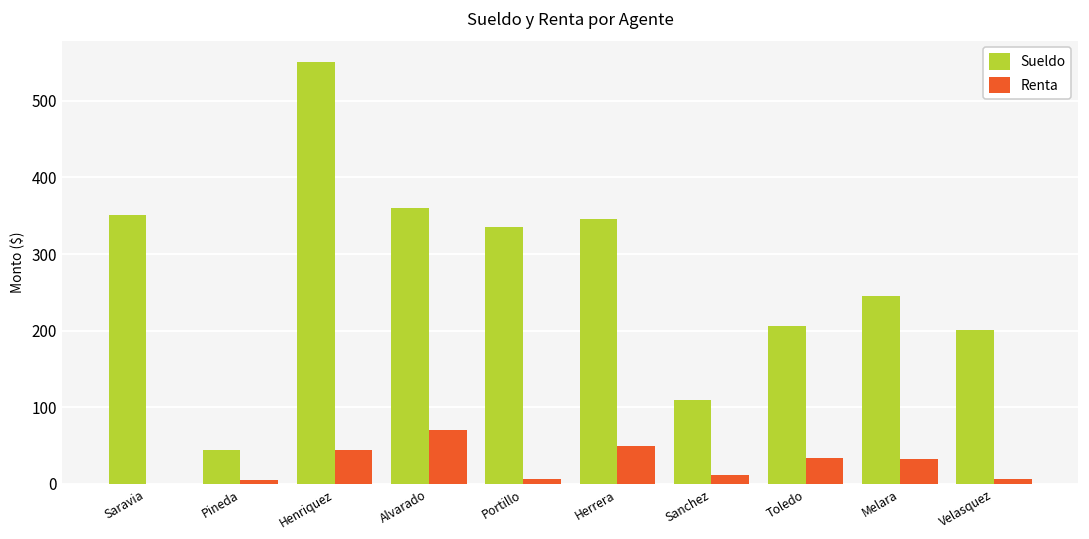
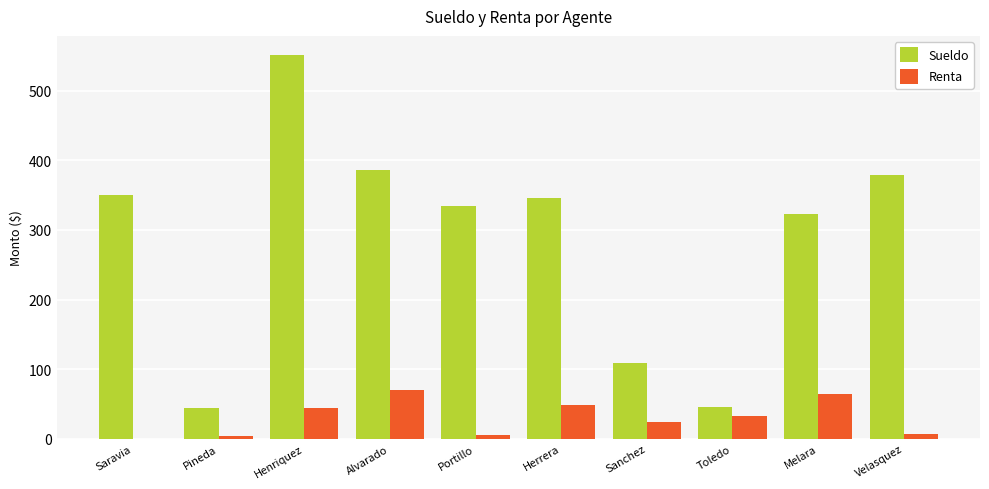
Sueldo, Alvarado: 360 -> 390
Renta, Sanchez: 10 -> 20
Sueldo, Toledo: 210 -> 50
Sueldo, Melara: 250 -> 320
Renta, Melara: 30 -> 60
Sueldo, Velasquez: 200 -> 380
